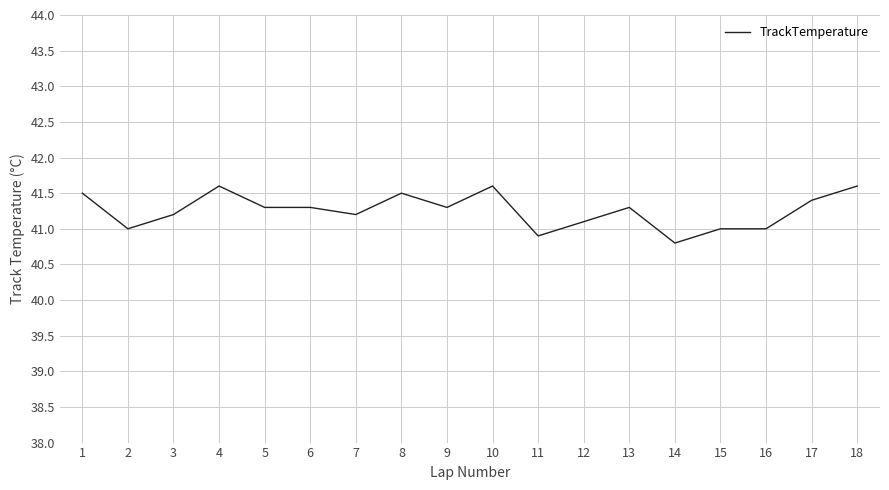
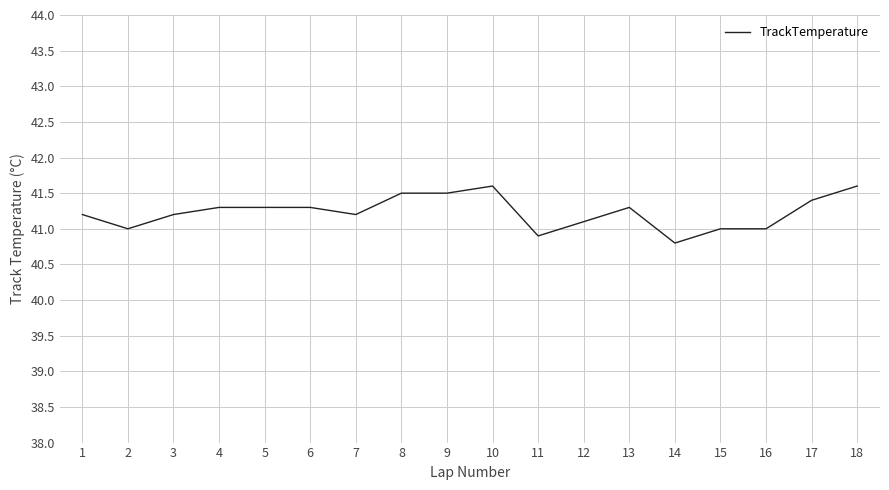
1: 41.5 -> 41.2
4: 41.6 -> 41.3
9: 41.3 -> 41.5
